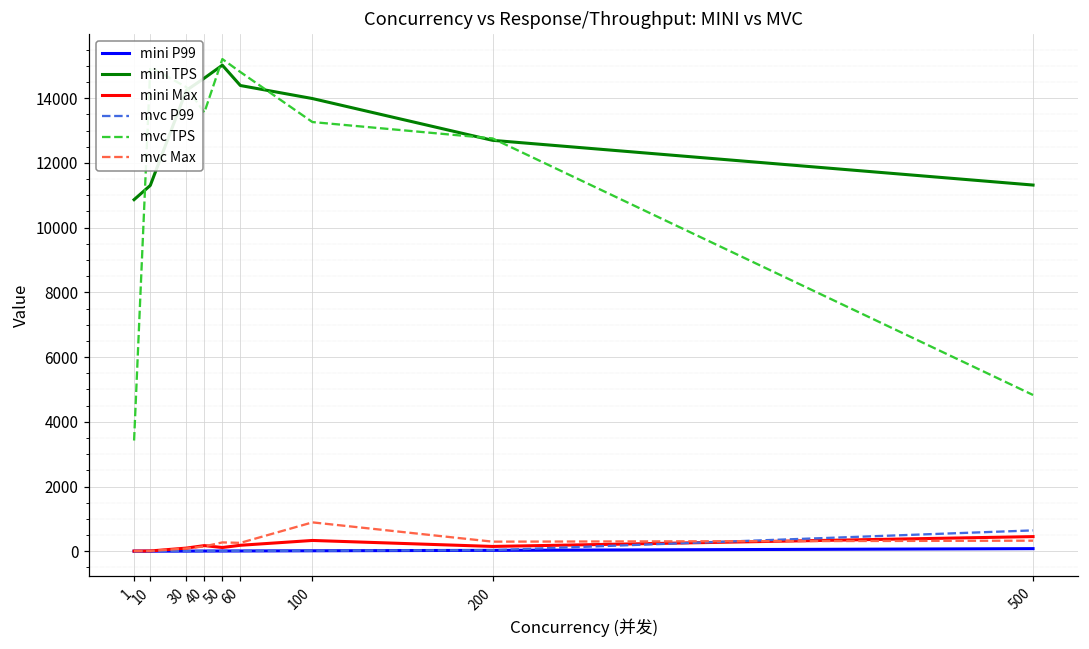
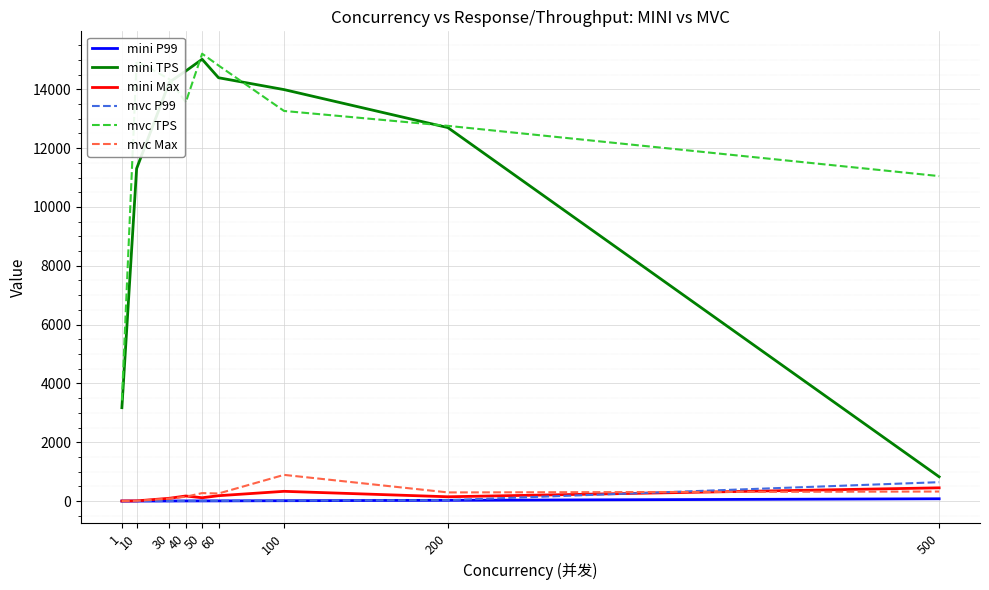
mini TPS, 1: 10900 -> 3200
mini TPS, 500: 11300 -> 800
mvc TPS, 500: 4800 -> 11000
